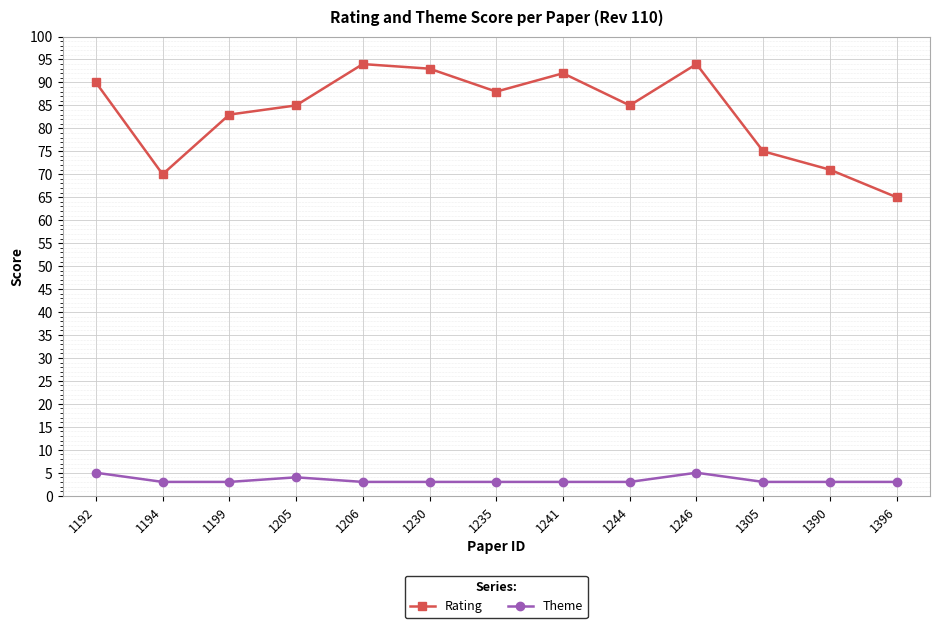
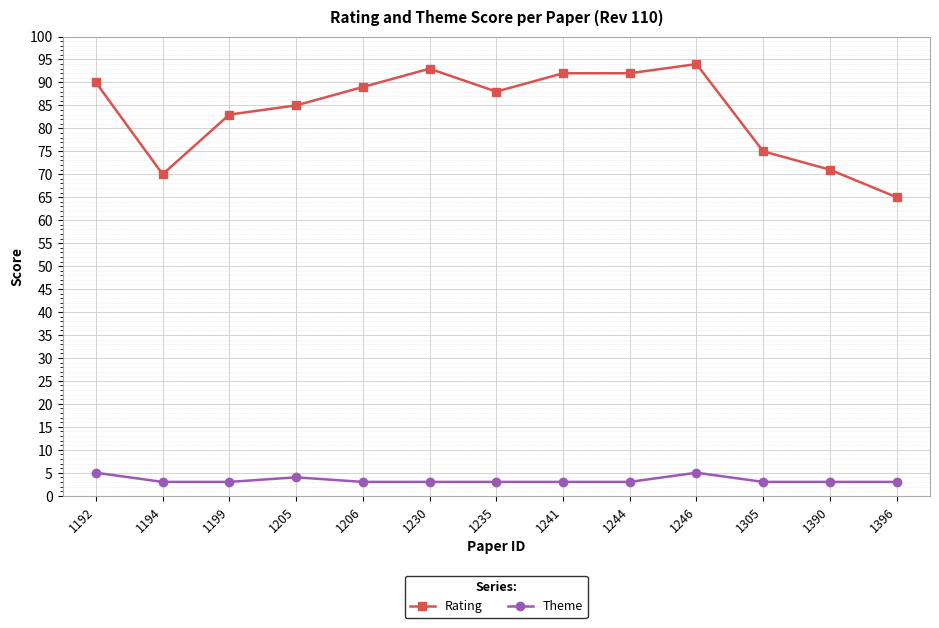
Rating, 1206: 94 -> 89
Rating, 1244: 85 -> 92
